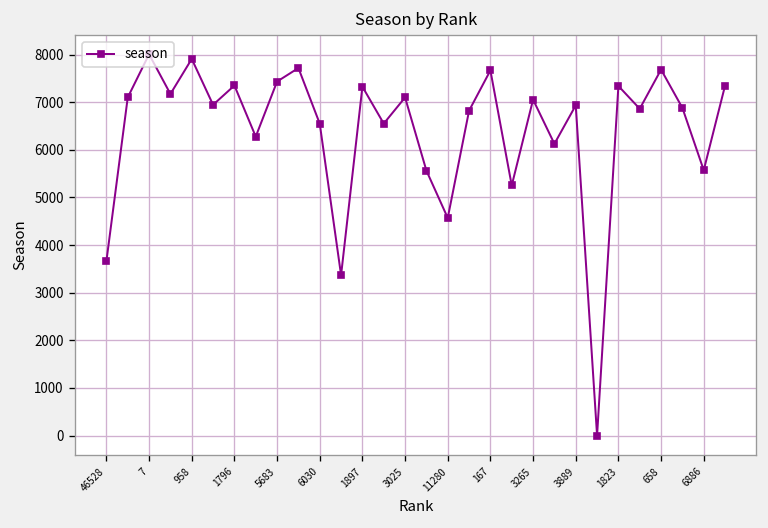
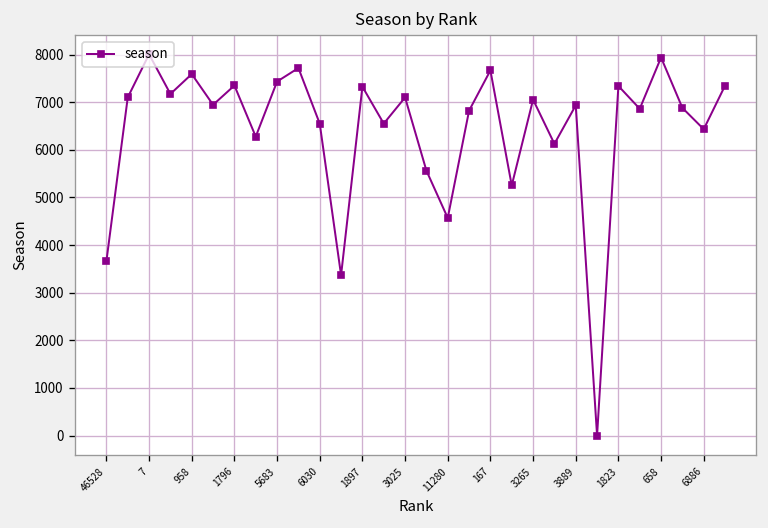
958: 7900 -> 7600
658: 7700 -> 7900
6886: 5600 -> 6400
